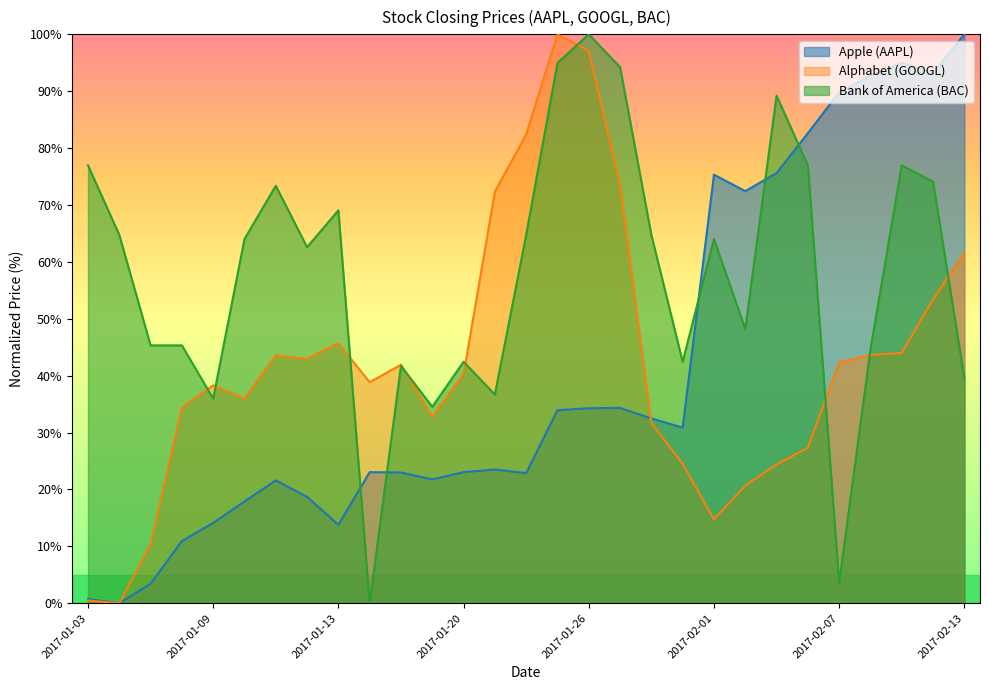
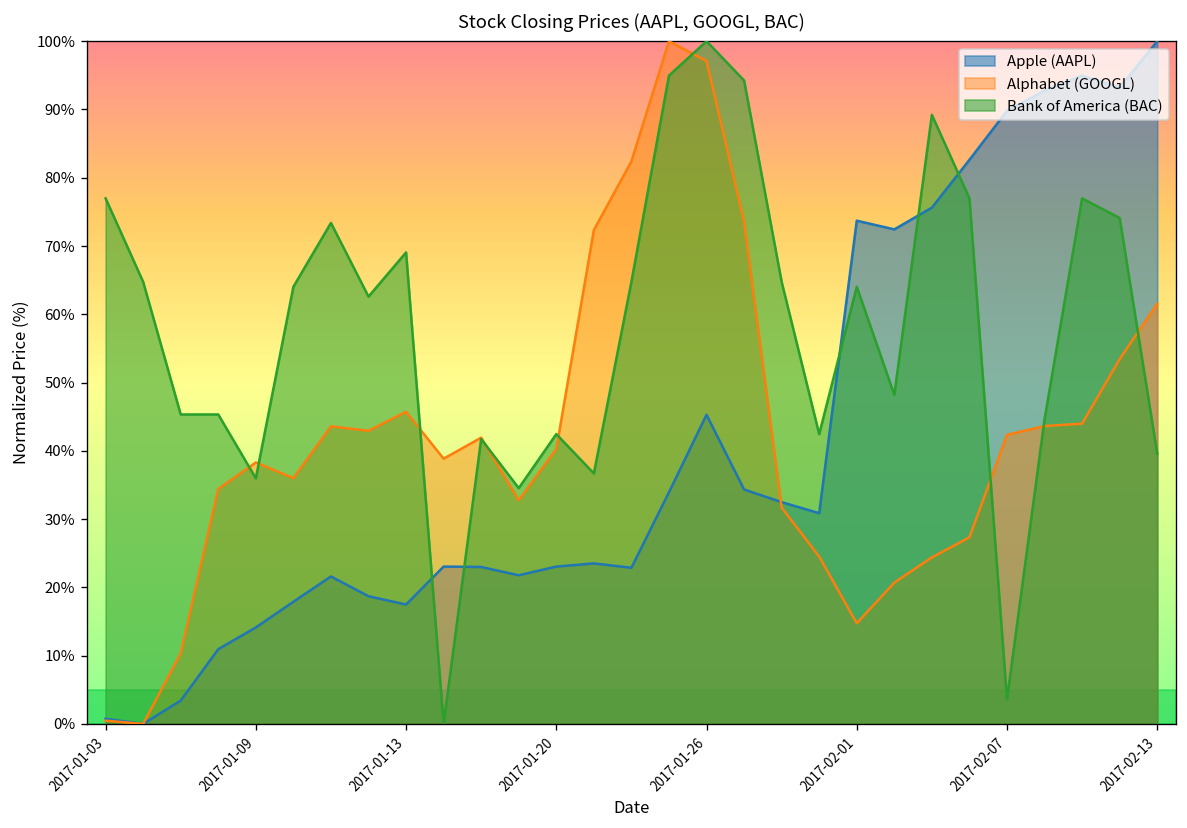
Apple (AAPL), 2017-01-13: 14% -> 17%
Apple (AAPL), 2017-01-26: 34% -> 45%
Apple (AAPL), 2017-02-01: 75% -> 74%
